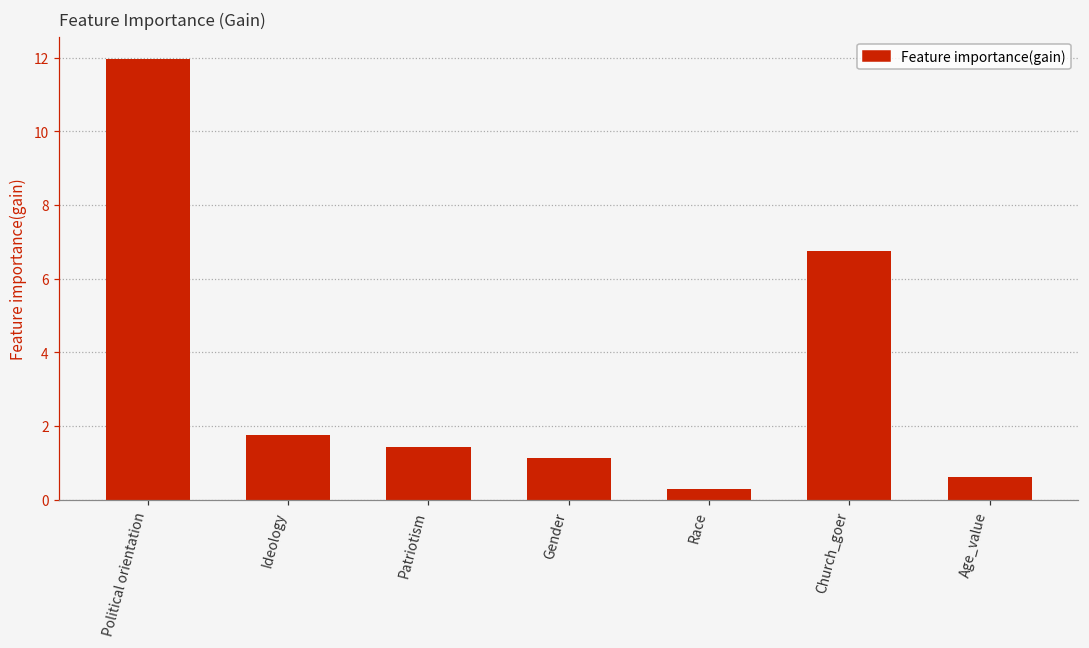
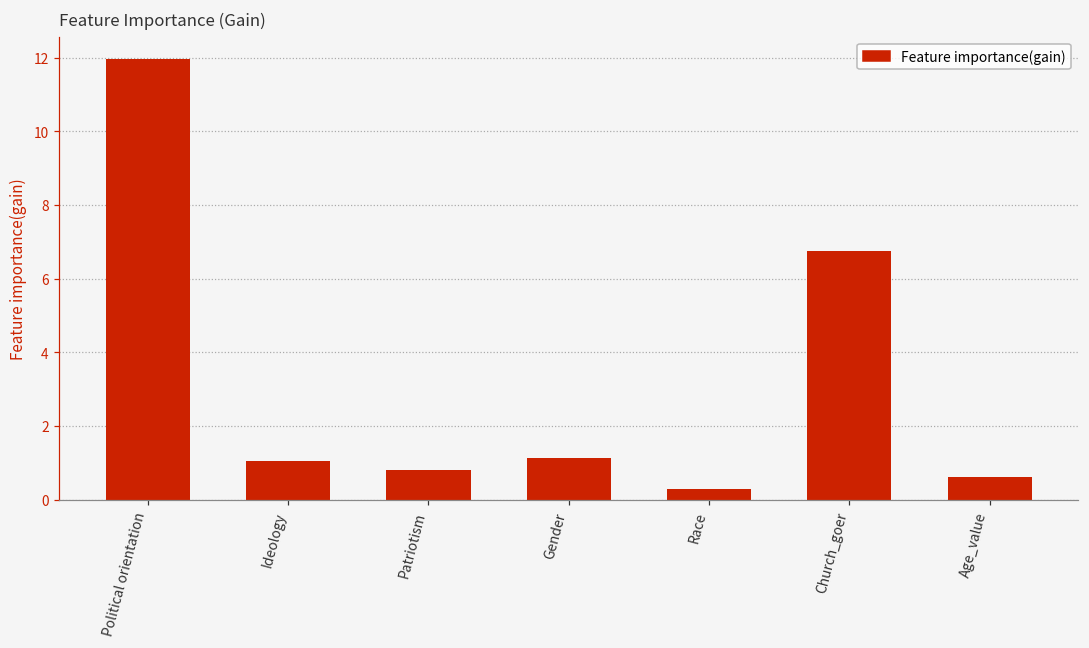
Ideology: 1.8 -> 1.0
Patriotism: 1.4 -> 0.8
